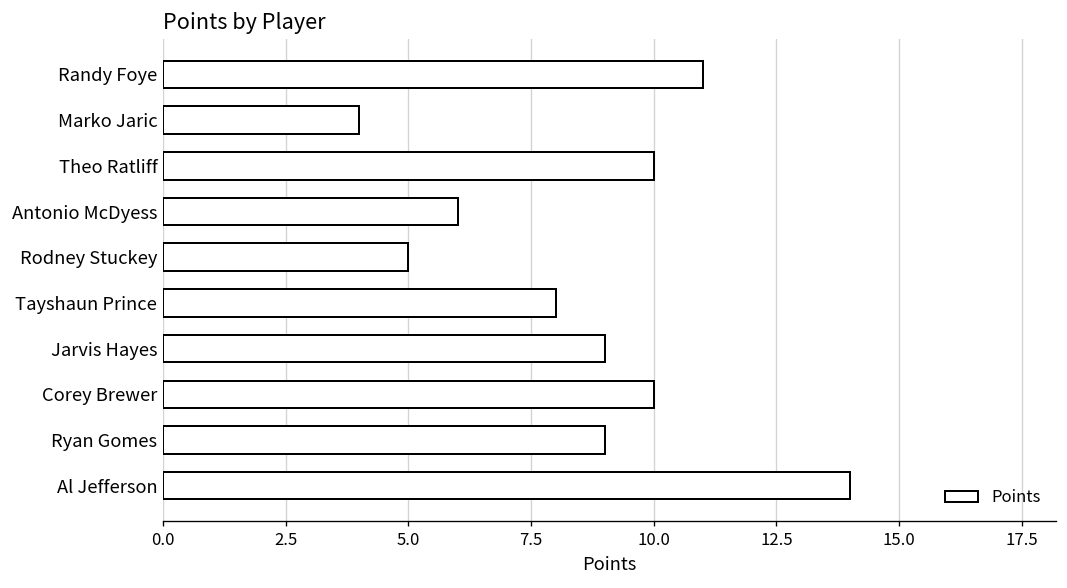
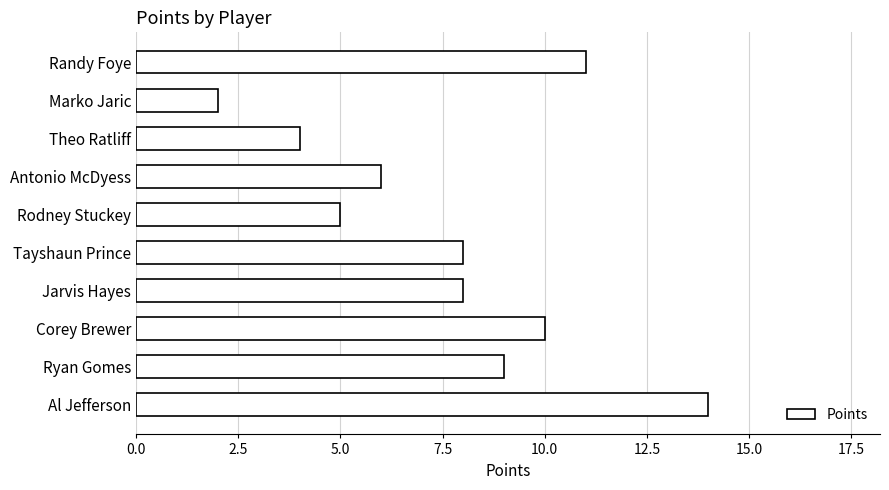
Marko Jaric: 4 -> 2
Theo Ratliff: 10 -> 4
Jarvis Hayes: 9 -> 8
